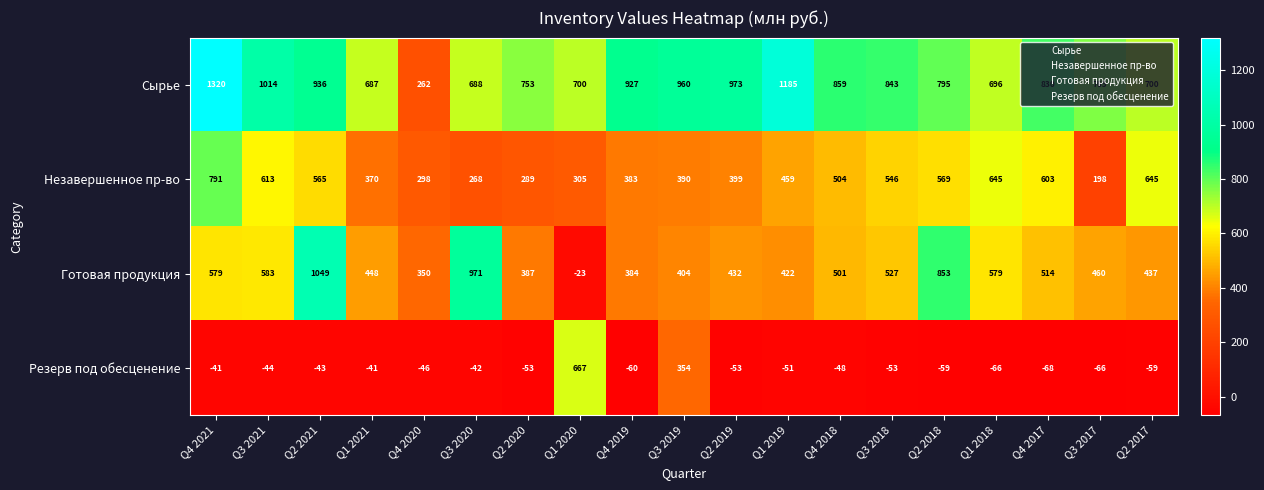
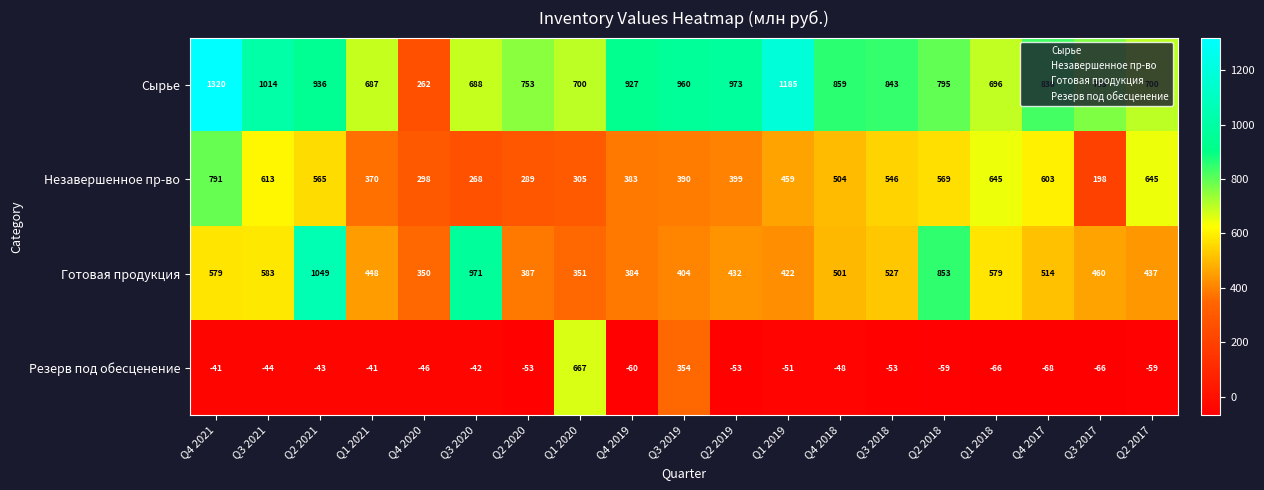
Готовая продукция, Q1 2020: -23 -> 351
